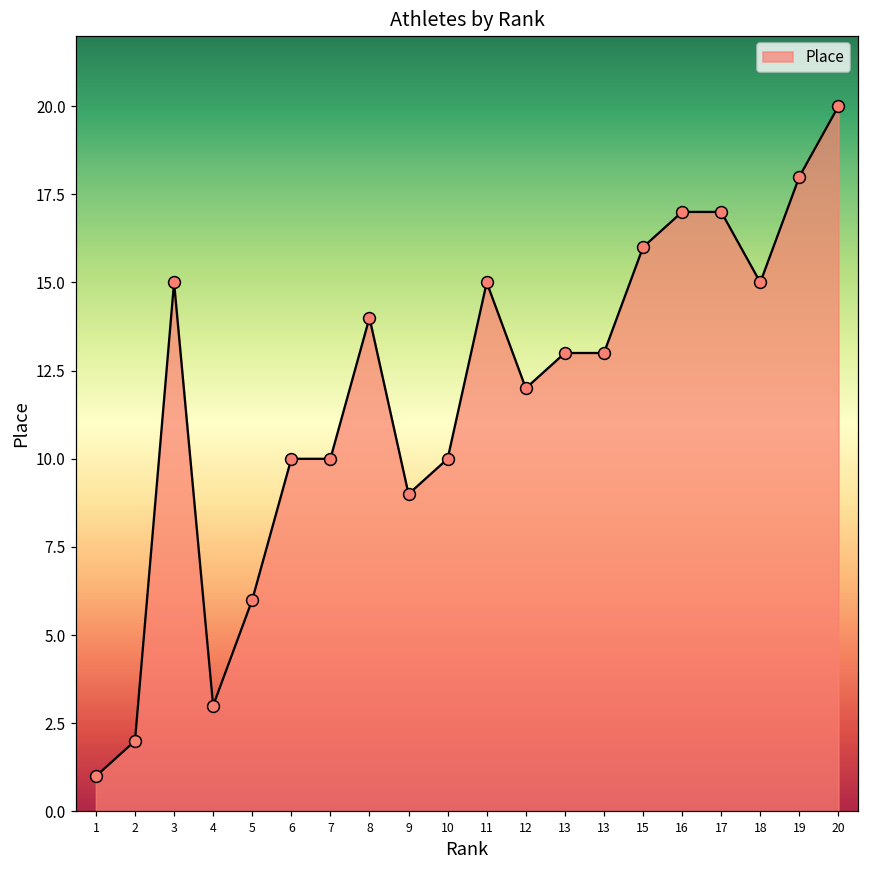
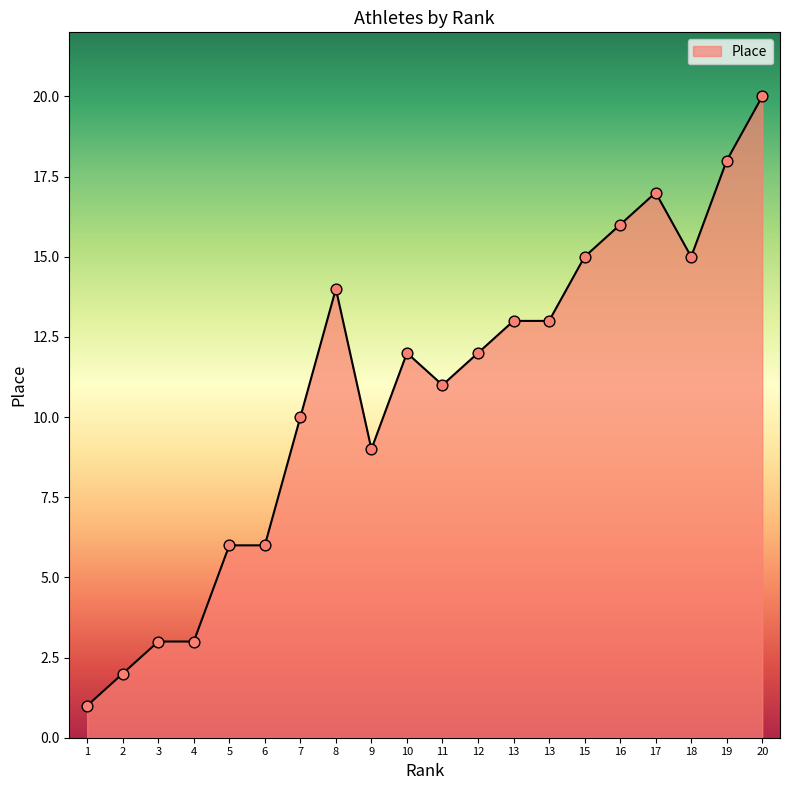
3: 15 -> 3
6: 10 -> 6
10: 10 -> 12
11: 15 -> 11
15: 16 -> 15
16: 17 -> 16
